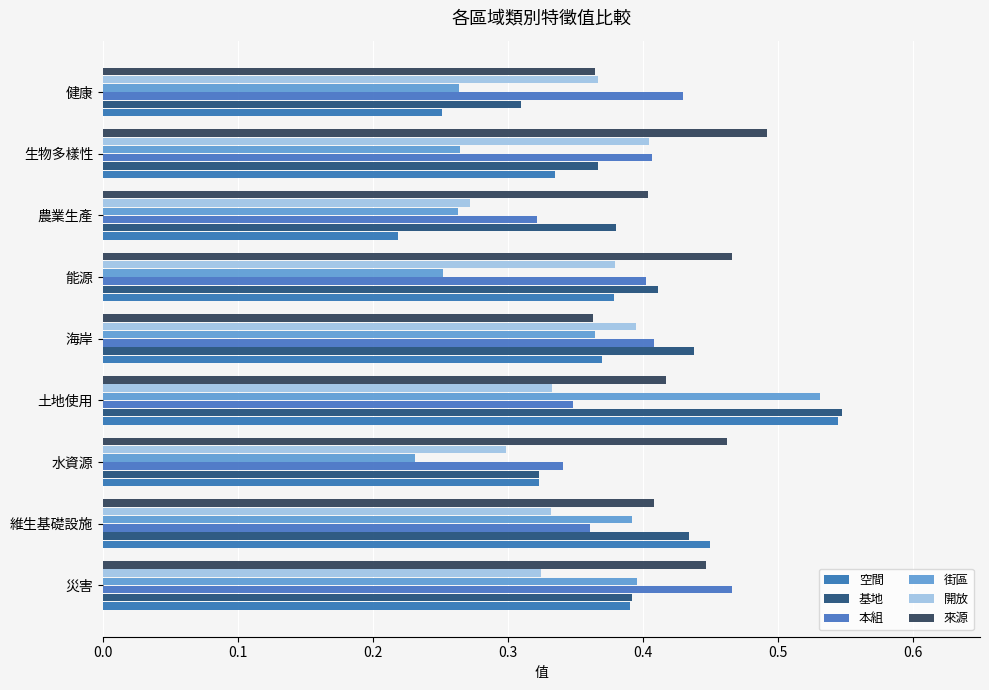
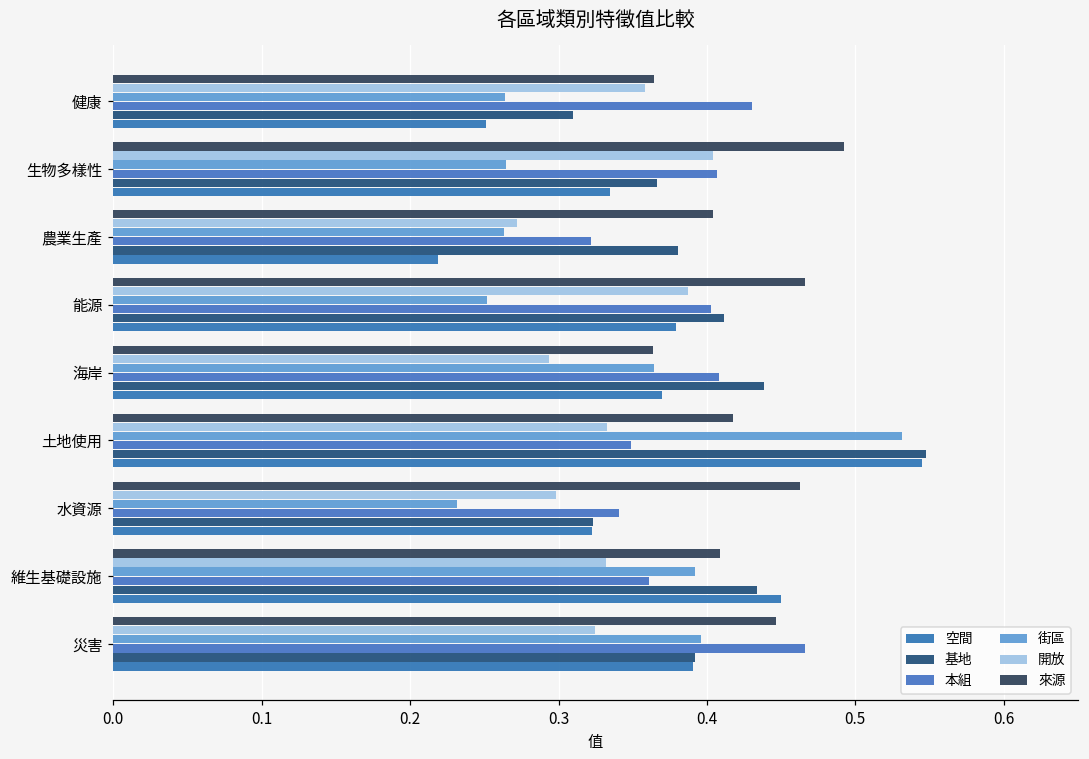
開放, 健康: 0.367 -> 0.358
開放, 能源: 0.379 -> 0.388
開放, 海岸: 0.395 -> 0.294
